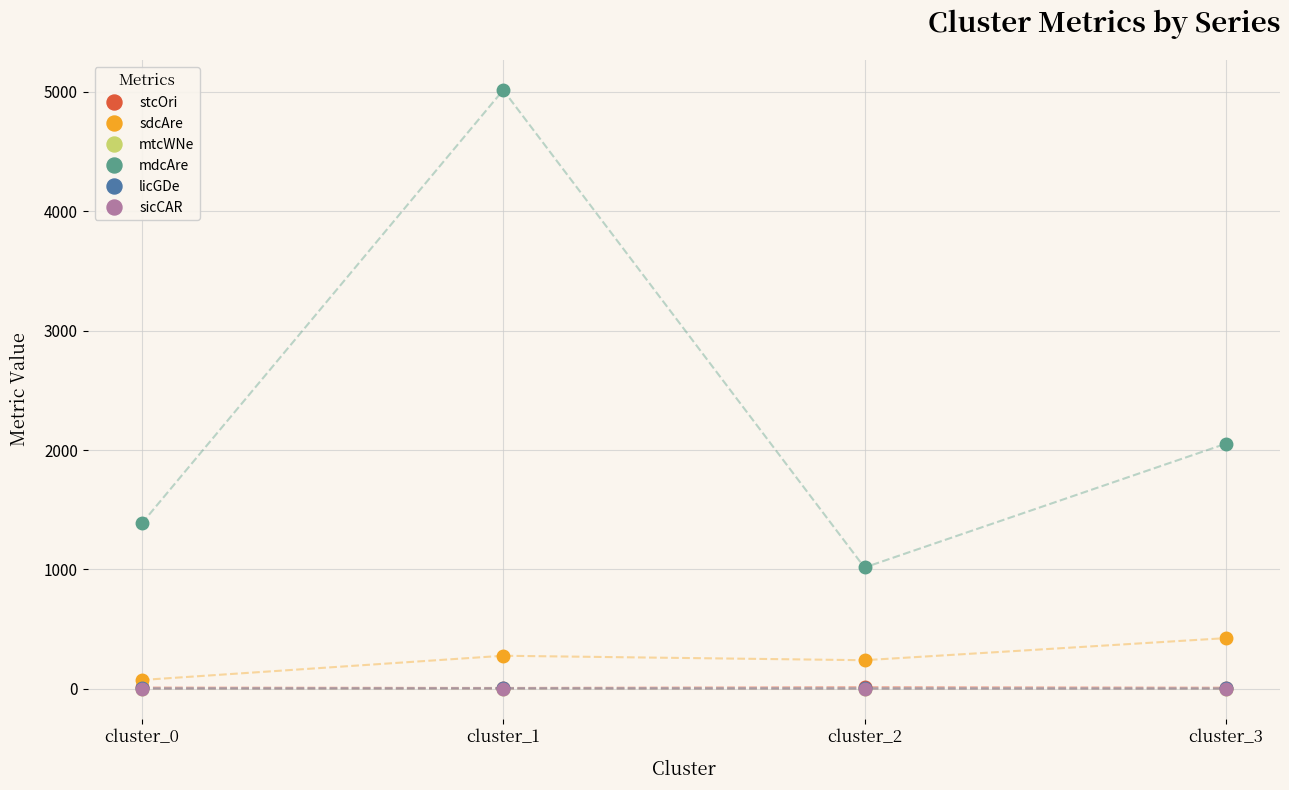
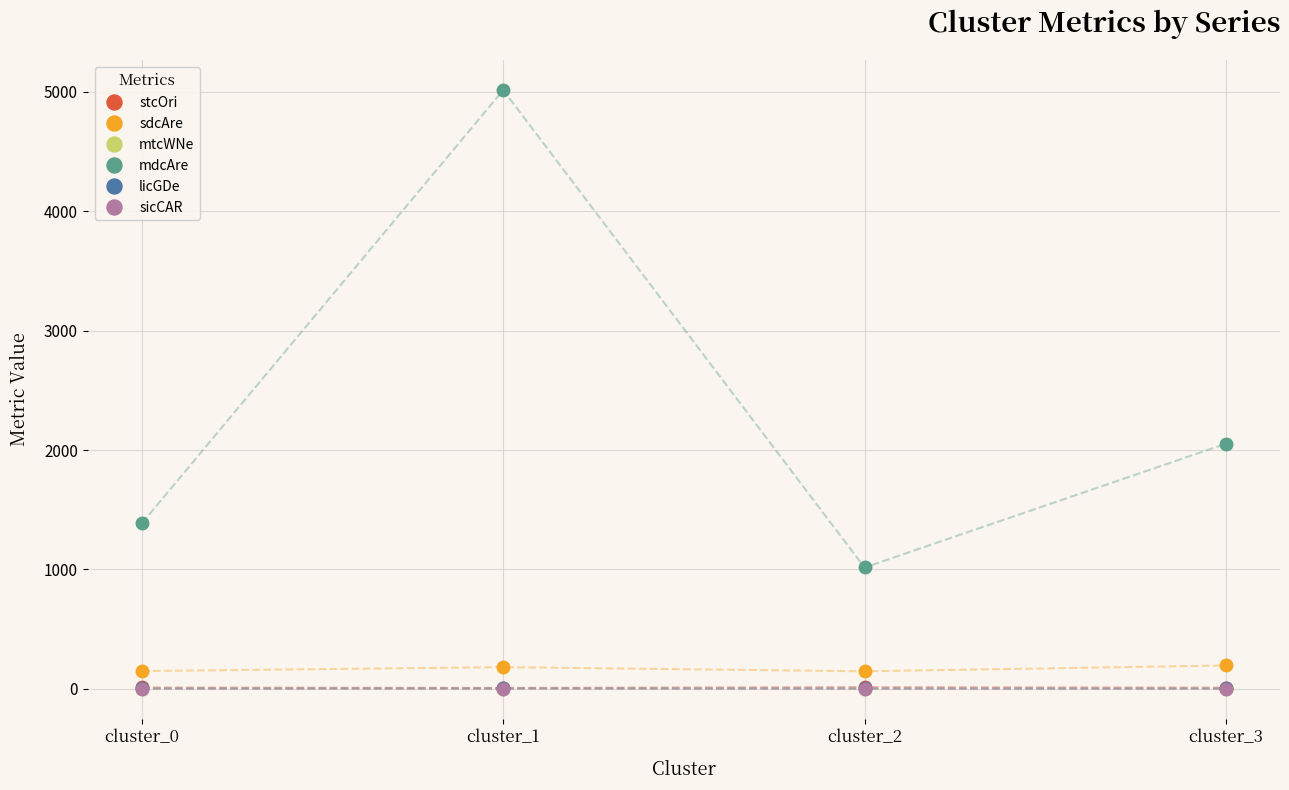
sdcAre, cluster_0: 70 -> 150
sdcAre, cluster_1: 280 -> 180
sdcAre, cluster_2: 240 -> 150
sdcAre, cluster_3: 420 -> 200
